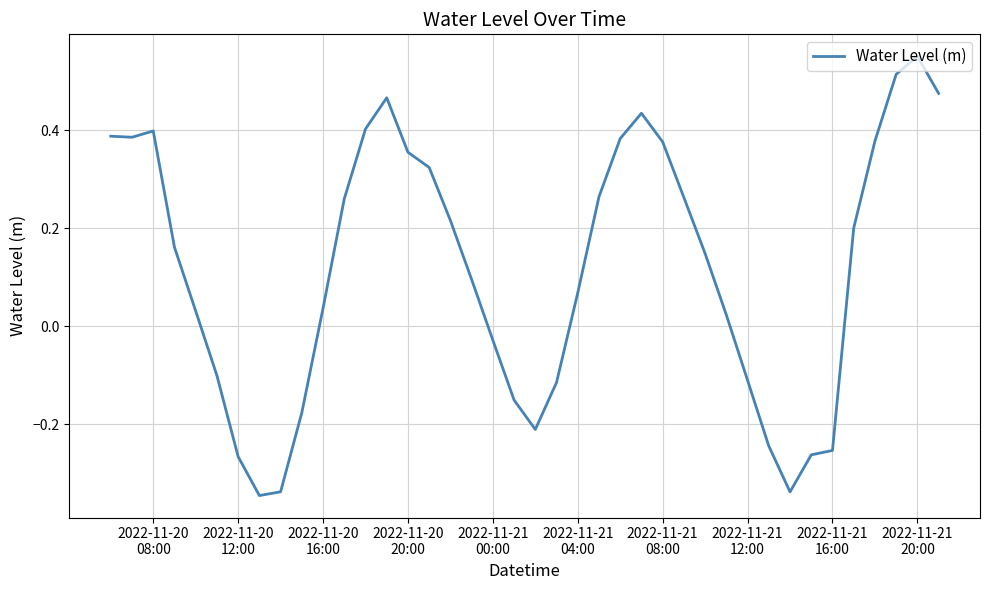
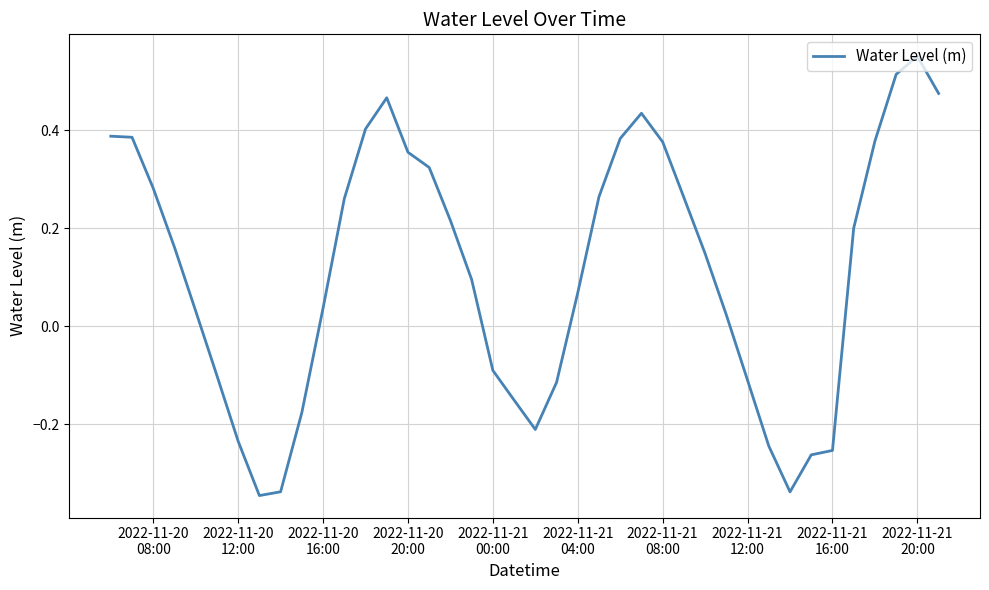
2022-11-20 08:00: 0.40 -> 0.28
2022-11-20 12:00: -0.27 -> -0.23
2022-11-21 00:00: -0.03 -> -0.09
